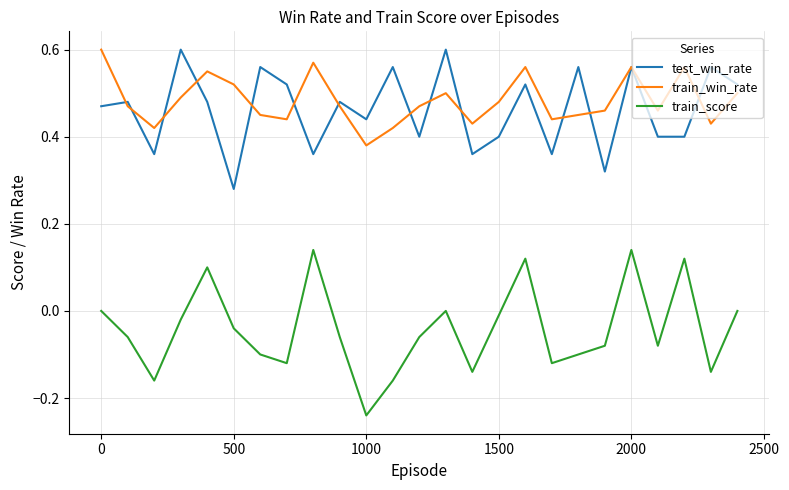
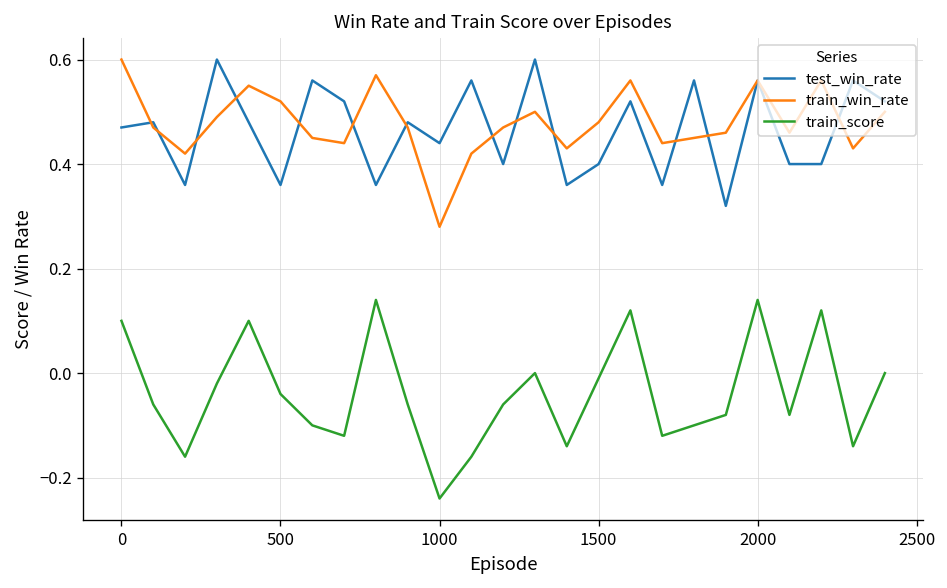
train_score, 0: 0.0 -> 0.1
test_win_rate, 500: 0.28 -> 0.36
train_win_rate, 1000: 0.38 -> 0.28
